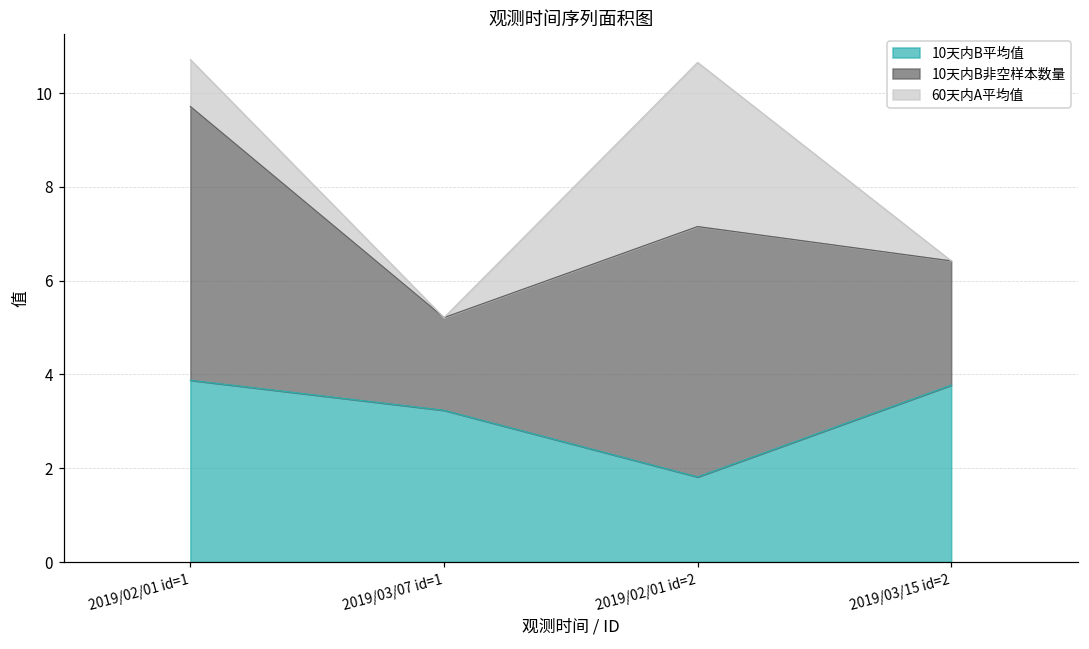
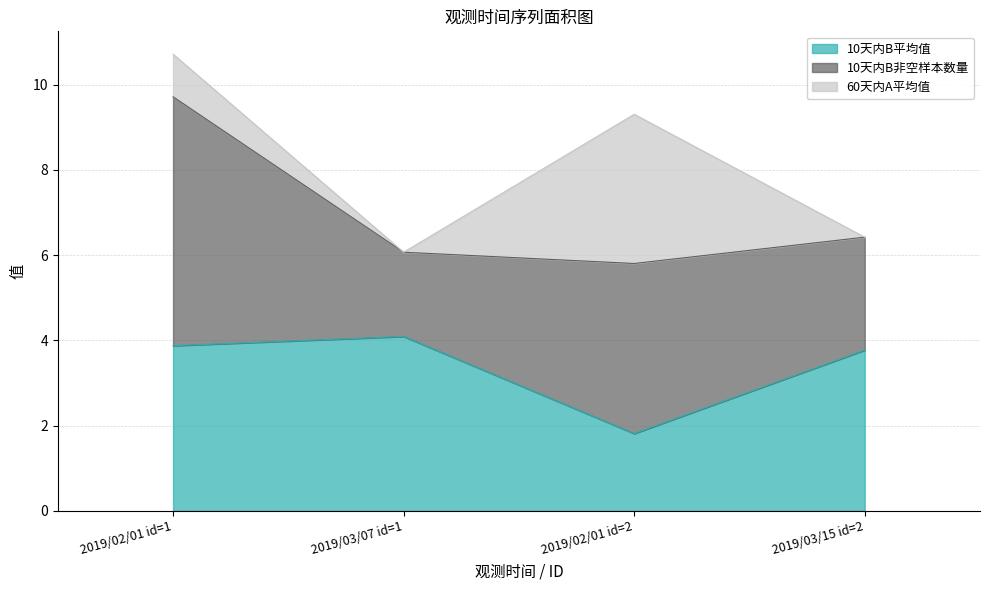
10天内B平均值, 2019/03/07 id=1: 3.2 -> 4.1
10天内B非空样本数量, 2019/02/01 id=2: 5.3 -> 4.0
